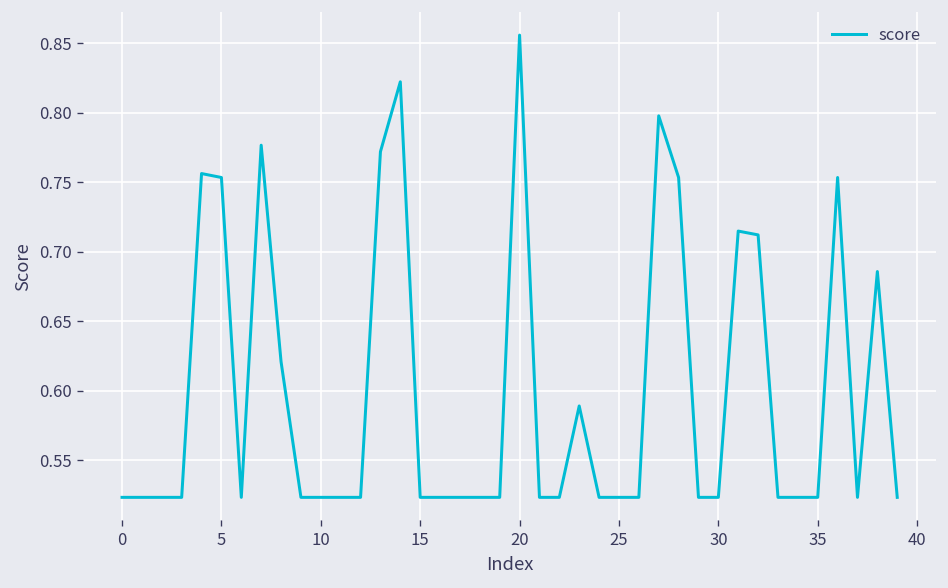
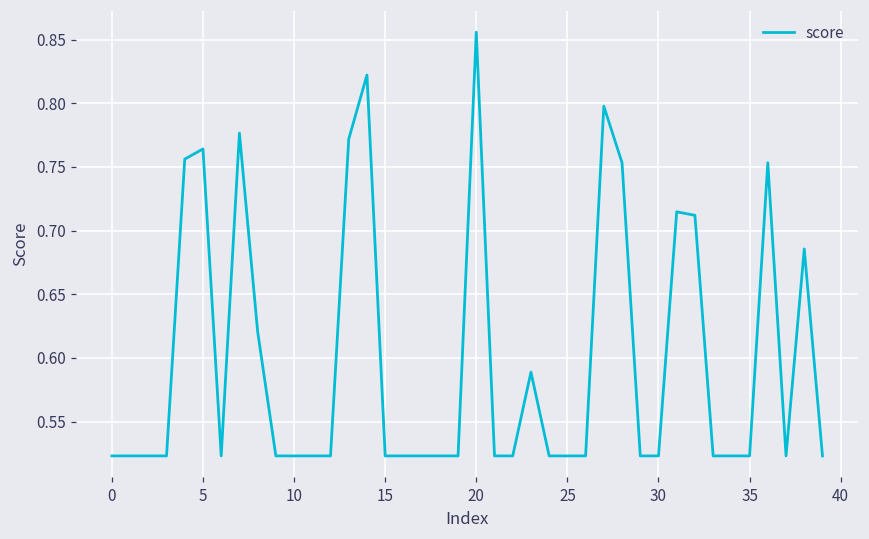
5: 0.753 -> 0.764
